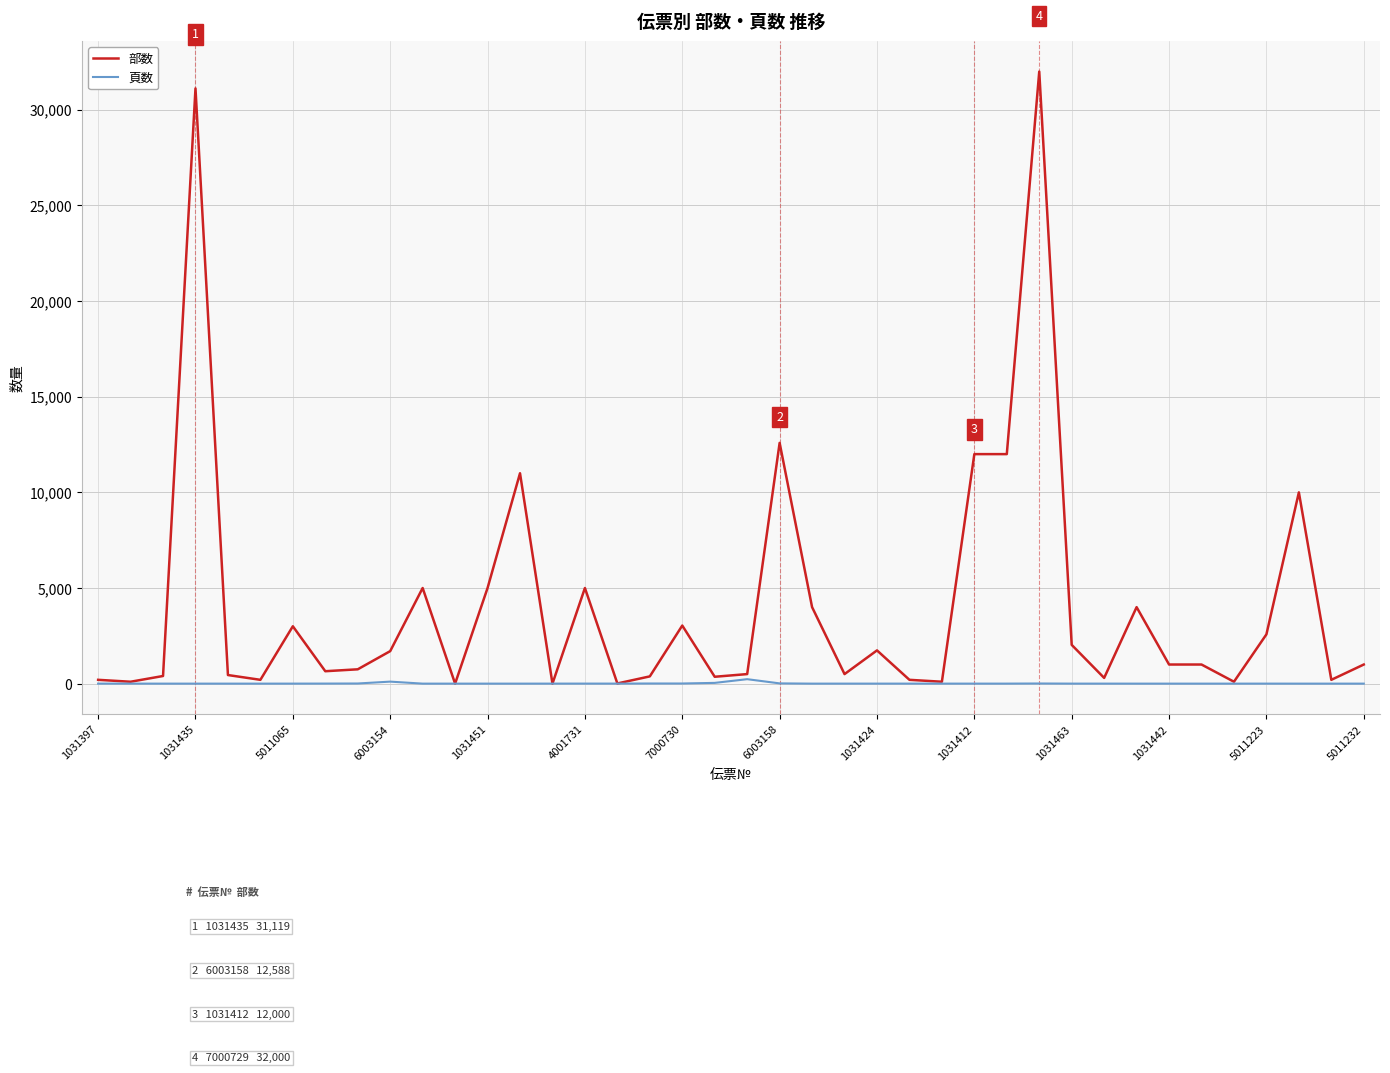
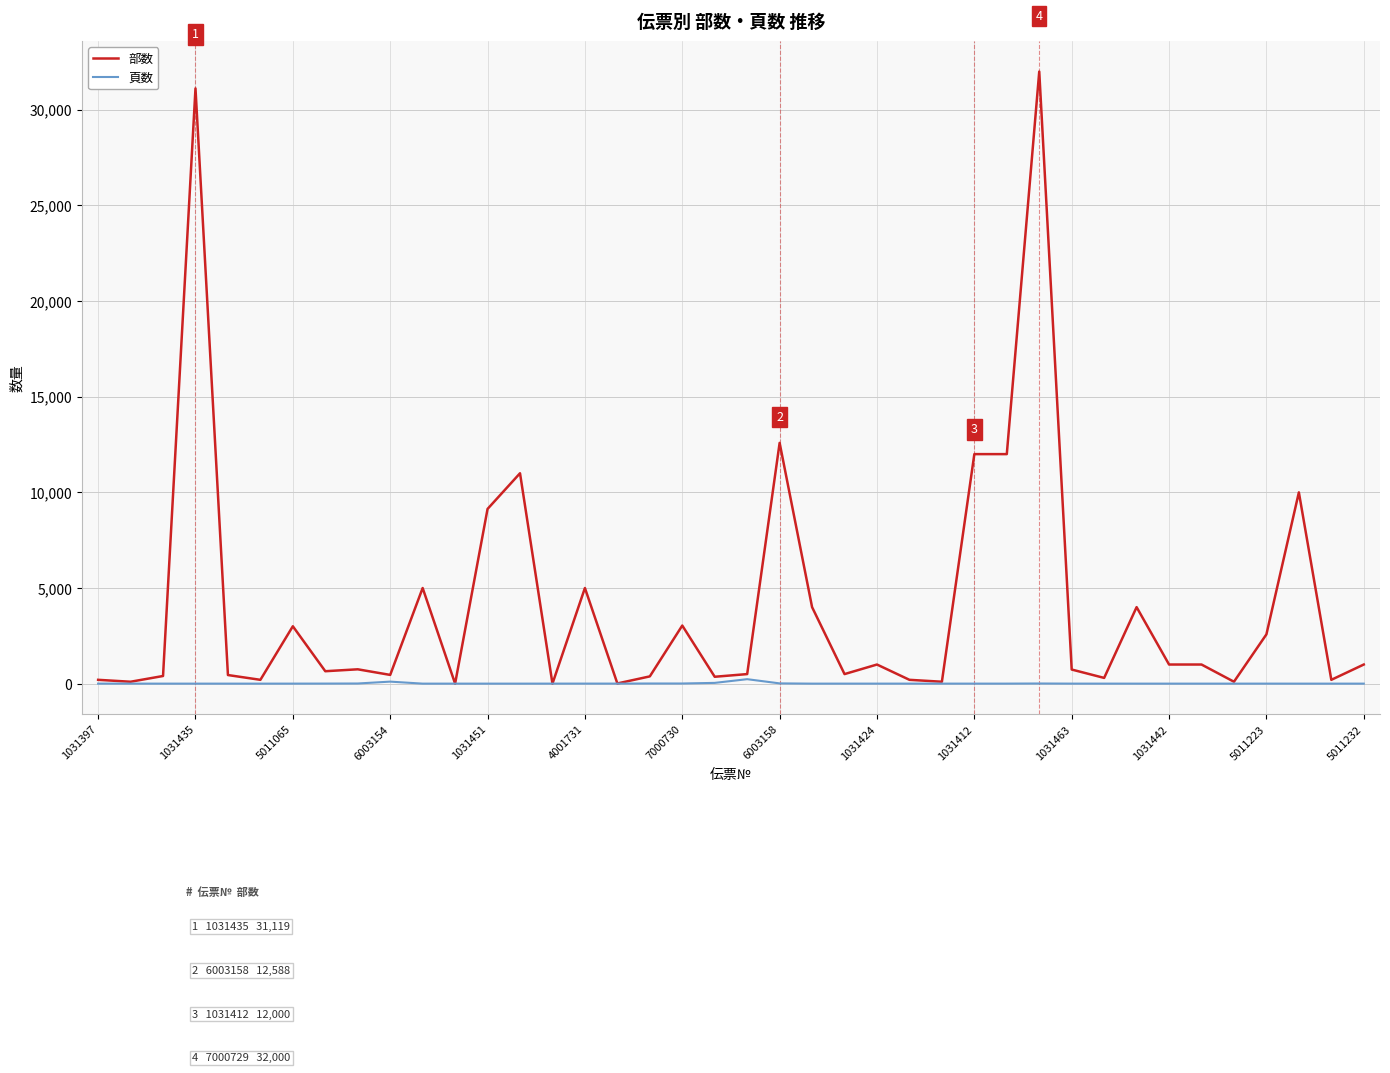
部数, 6003154: 1,700 -> 500
部数, 1031451: 5,000 -> 9,100
部数, 1031424: 1,700 -> 1,000
部数, 1031463: 2,000 -> 700
